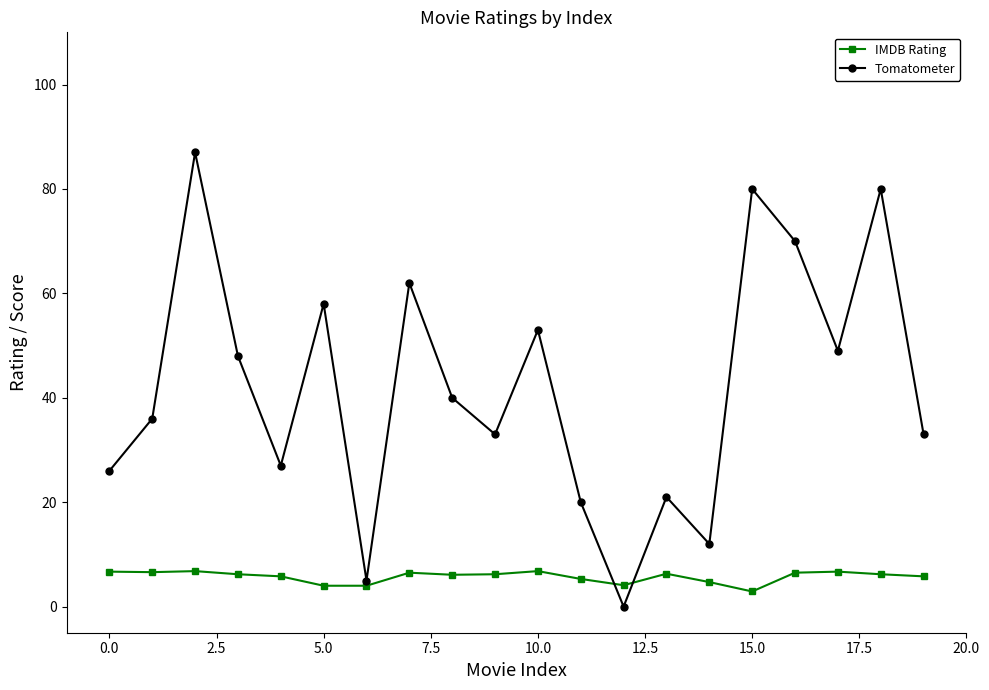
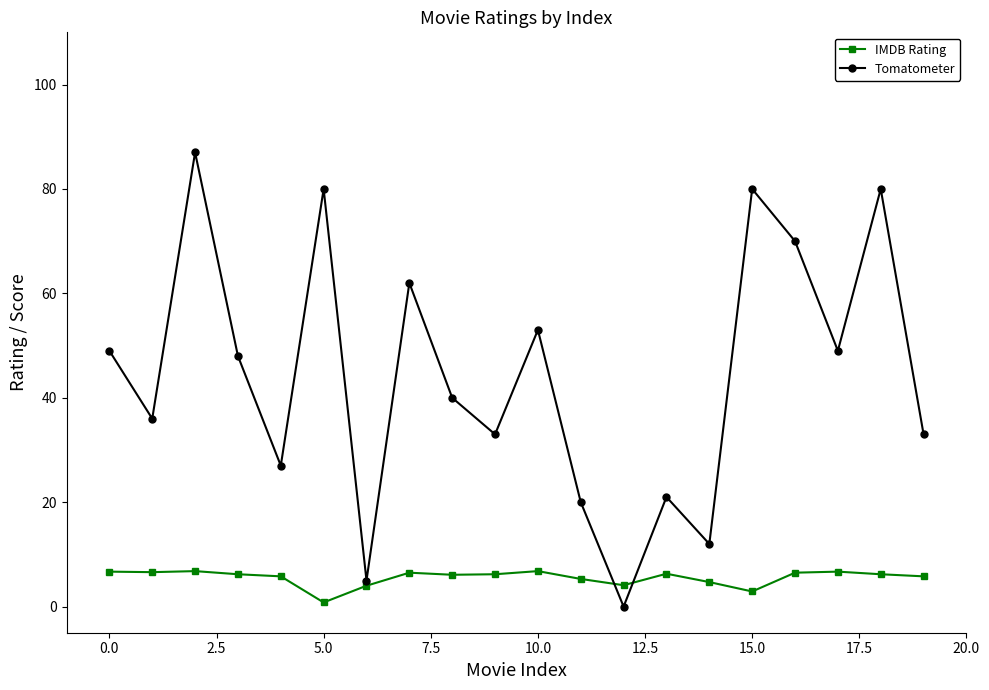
Tomatometer, 0.0: 26 -> 49
IMDB Rating, 5.0: 4 -> 1
Tomatometer, 5.0: 58 -> 80
